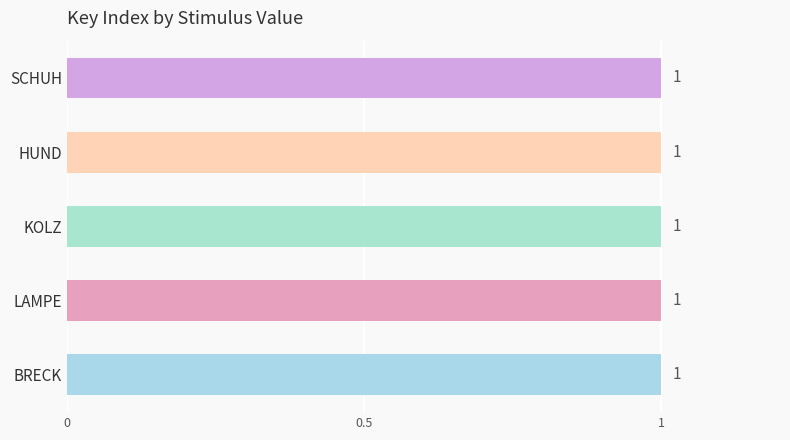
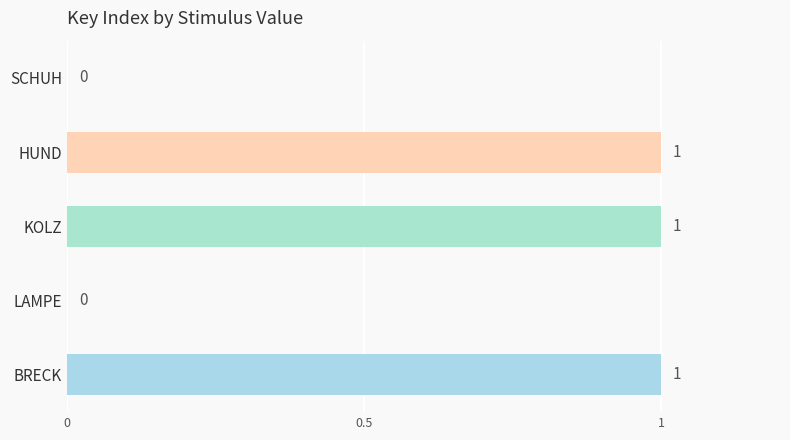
SCHUH: 1 -> 0
LAMPE: 1 -> 0
